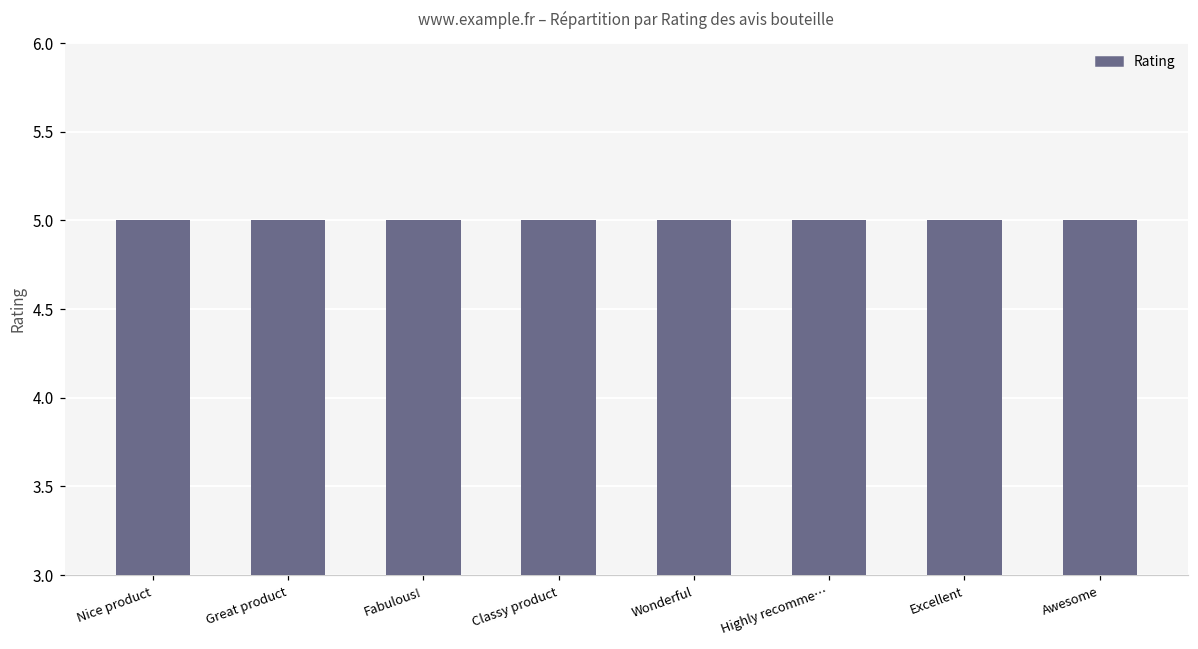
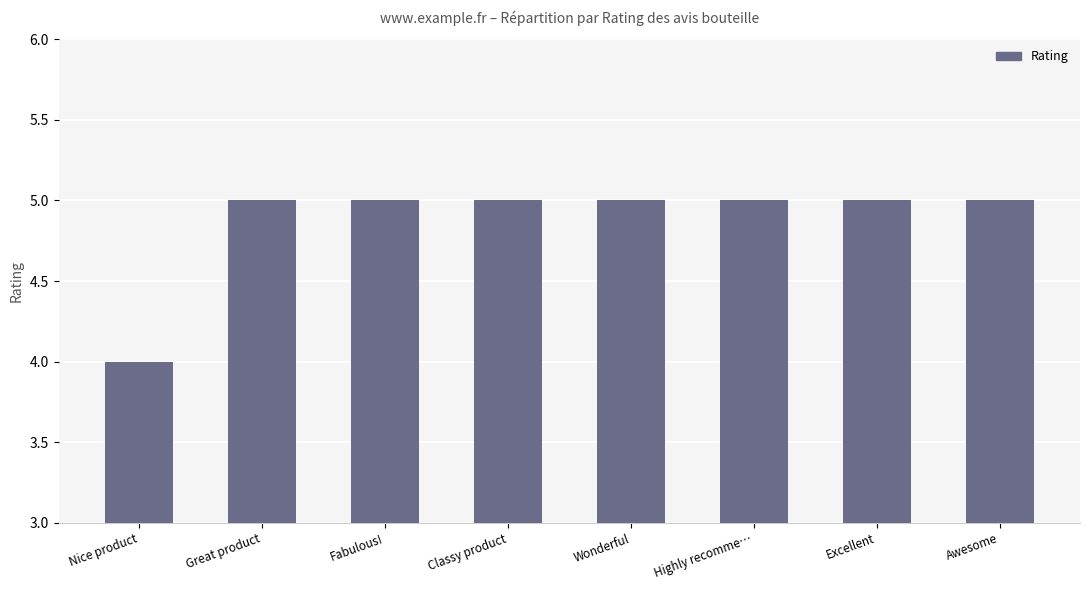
Nice product: 5 -> 4
